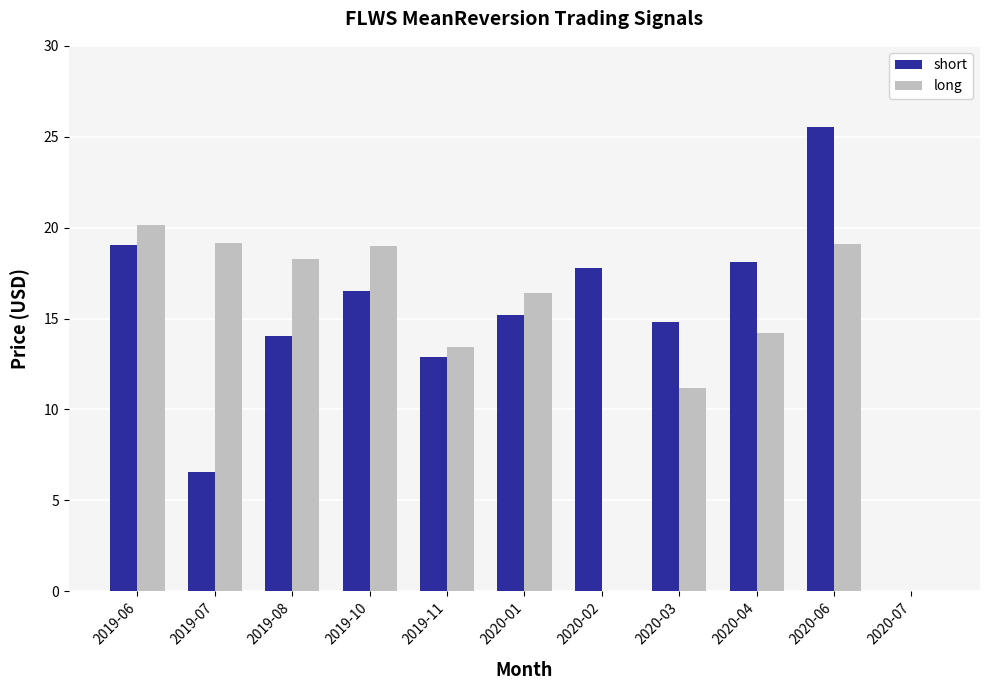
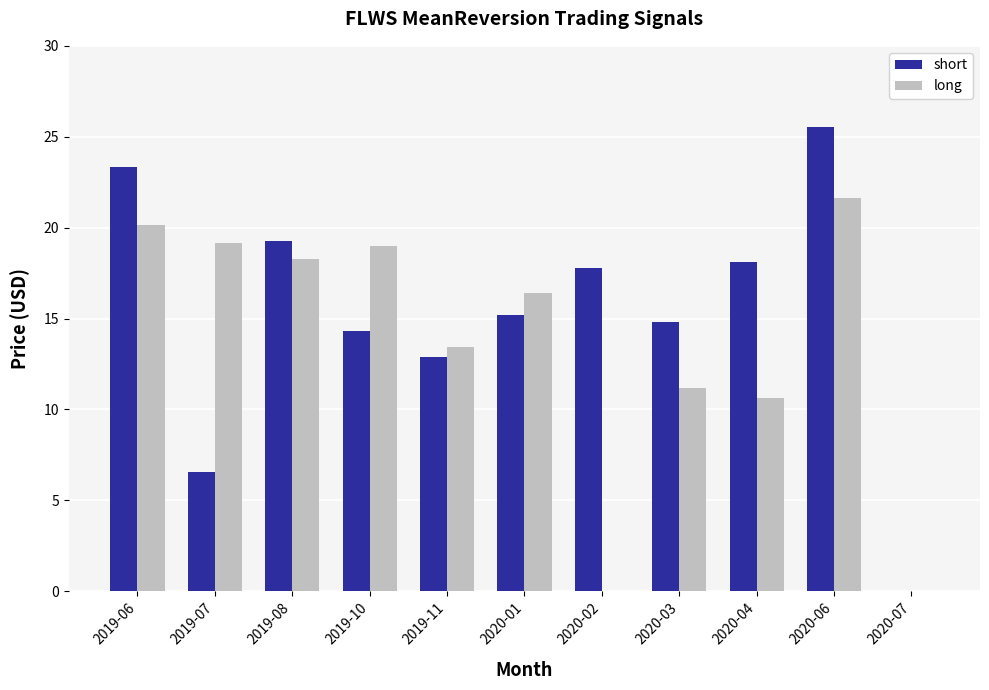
short, 2019-06: 19.1 -> 23.3
short, 2019-08: 14.0 -> 19.2
short, 2019-10: 16.5 -> 14.3
long, 2020-04: 14.2 -> 10.6
long, 2020-06: 19.1 -> 21.6
